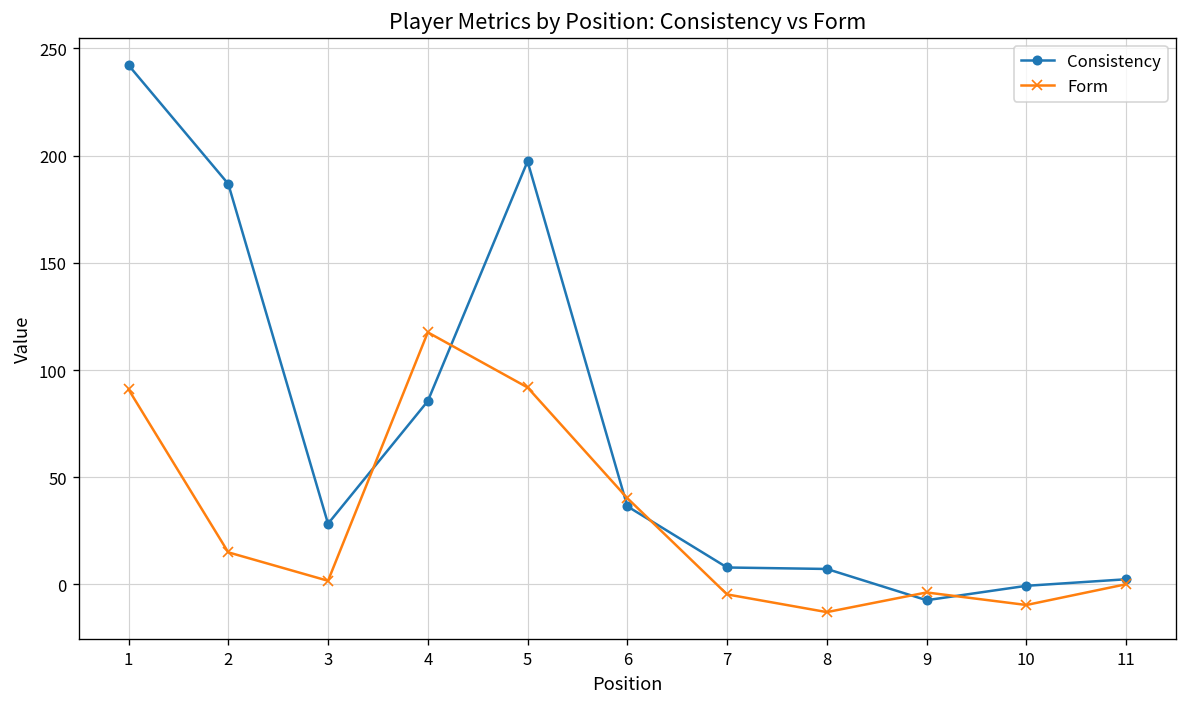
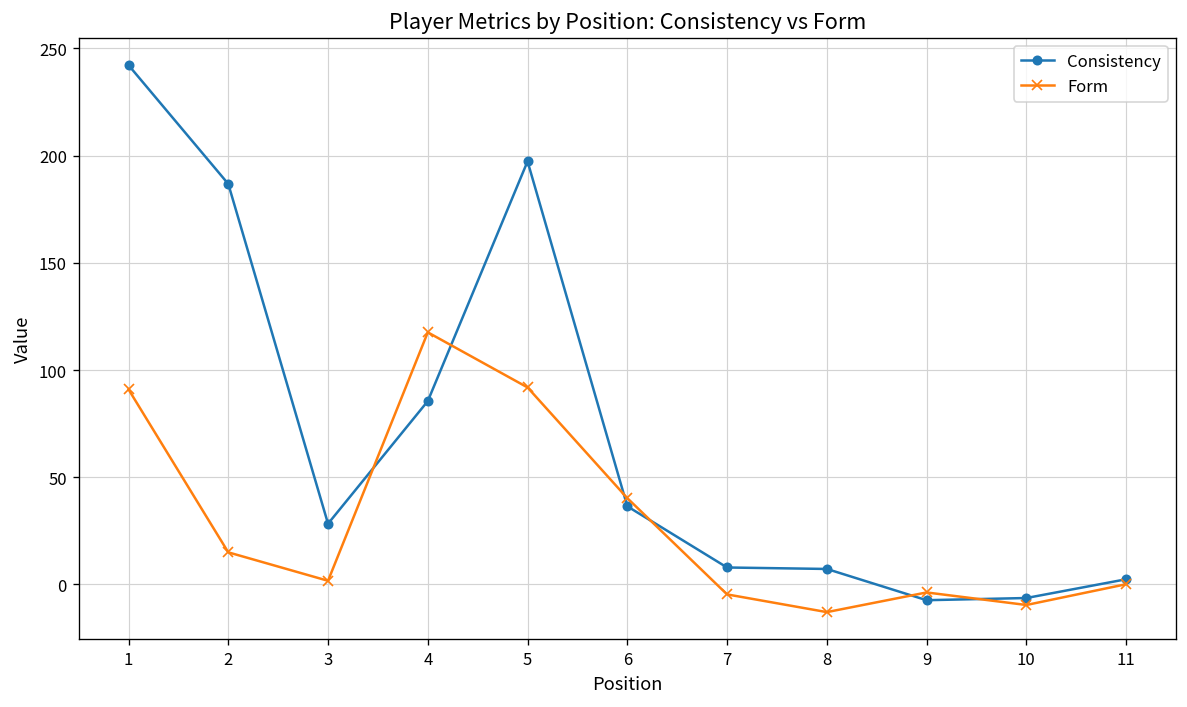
Consistency, 10: -1 -> -6
